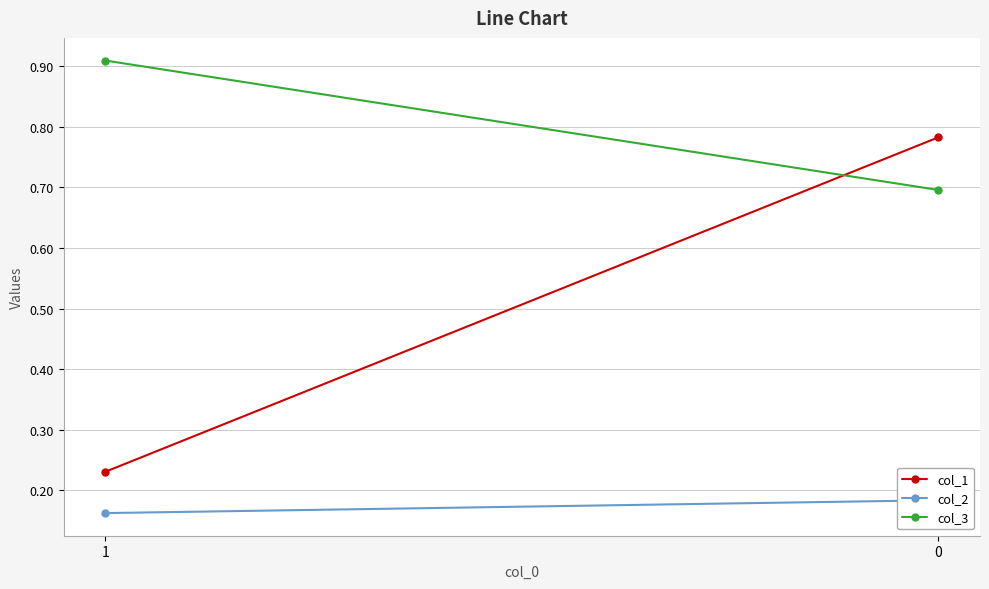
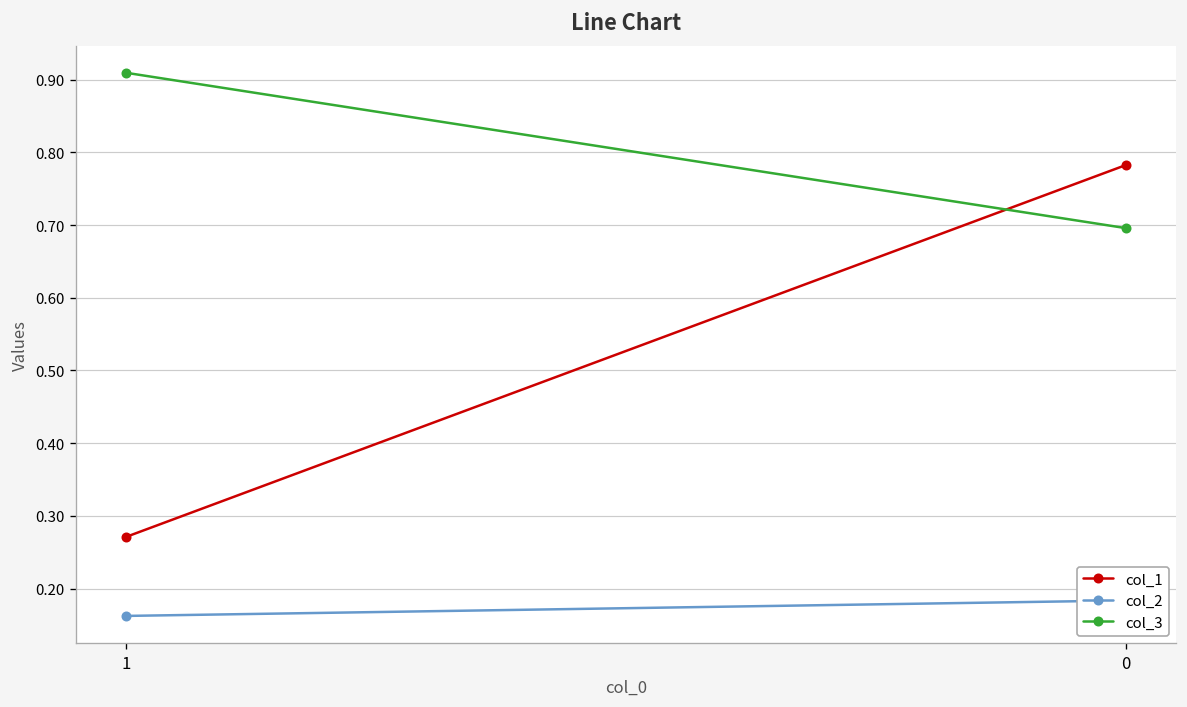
col_1, 1: 0.23 -> 0.27
